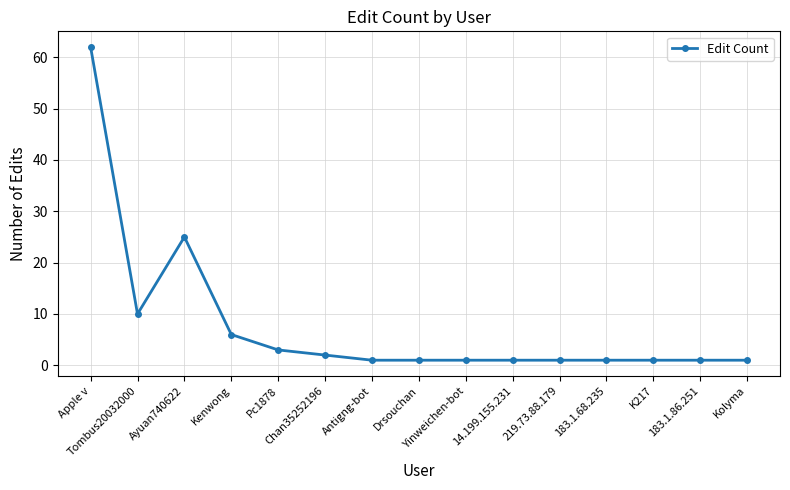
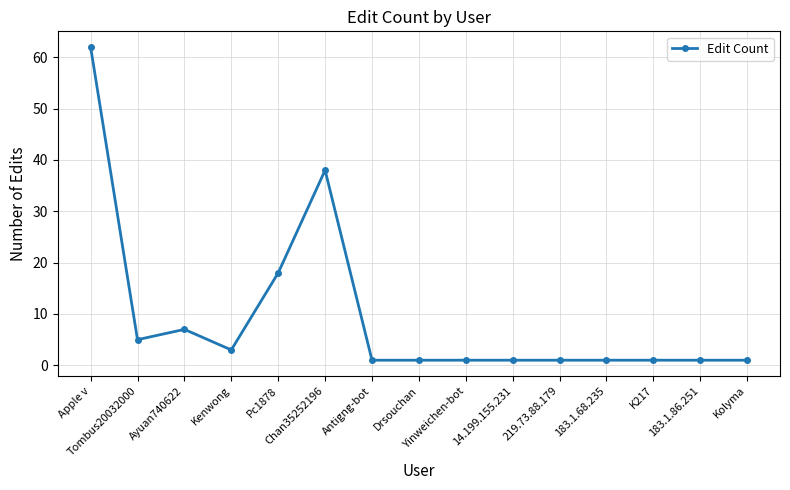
Tombus20032000: 10 -> 5
Ayuan740622: 25 -> 7
Kenwong: 6 -> 3
Pc1878: 3 -> 18
Chan35252196: 2 -> 38
